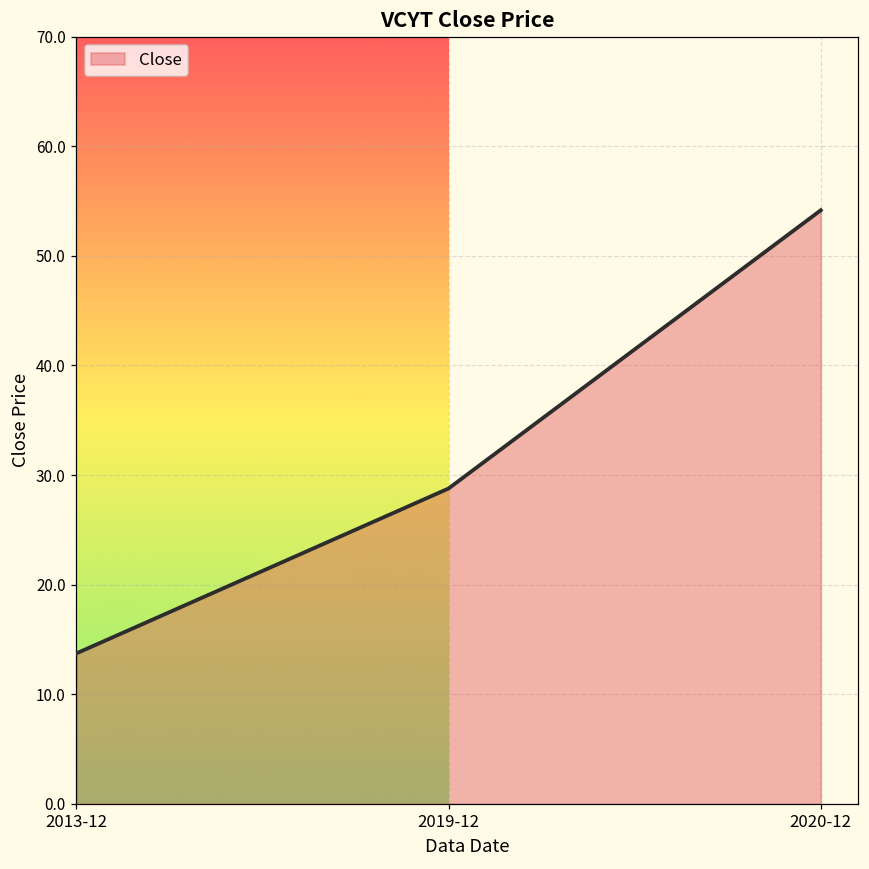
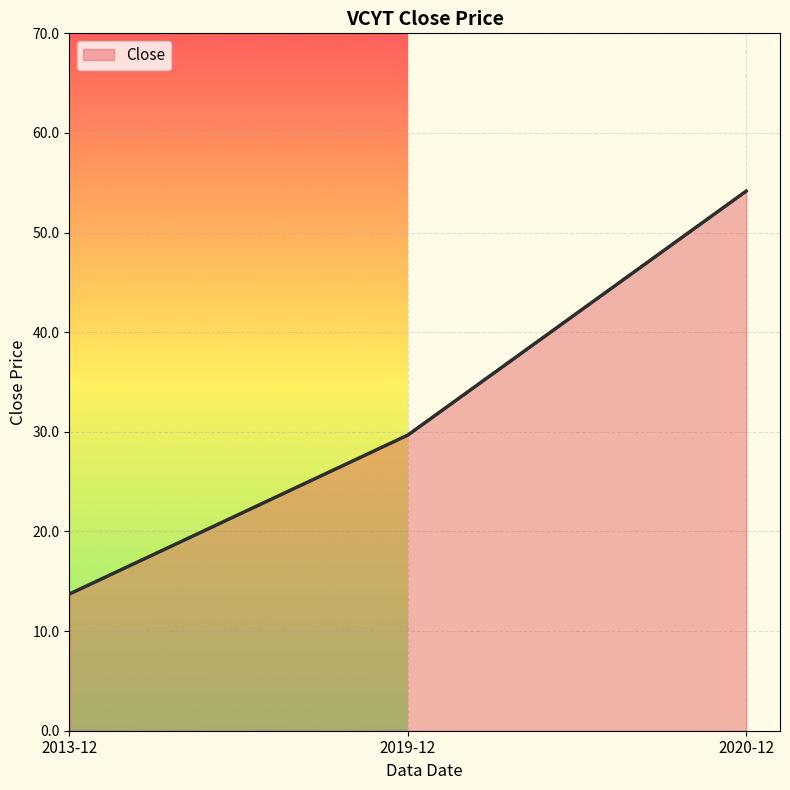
2019-12: 29 -> 30
